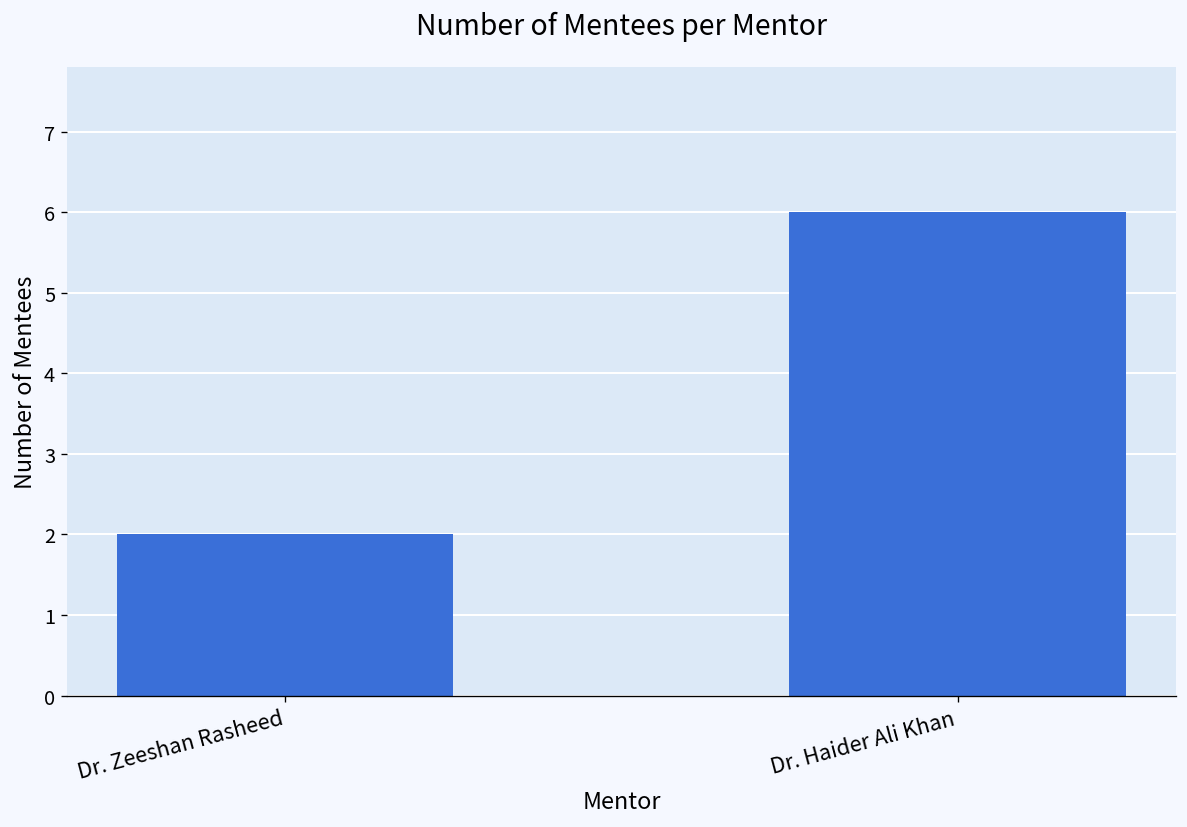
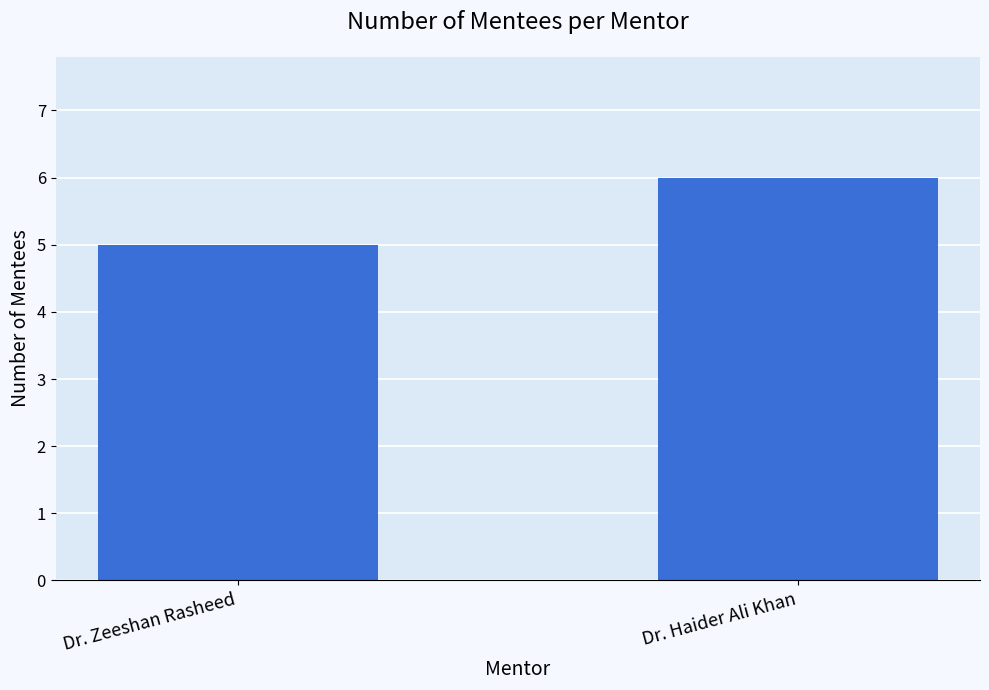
Dr. Zeeshan Rasheed: 2 -> 5
